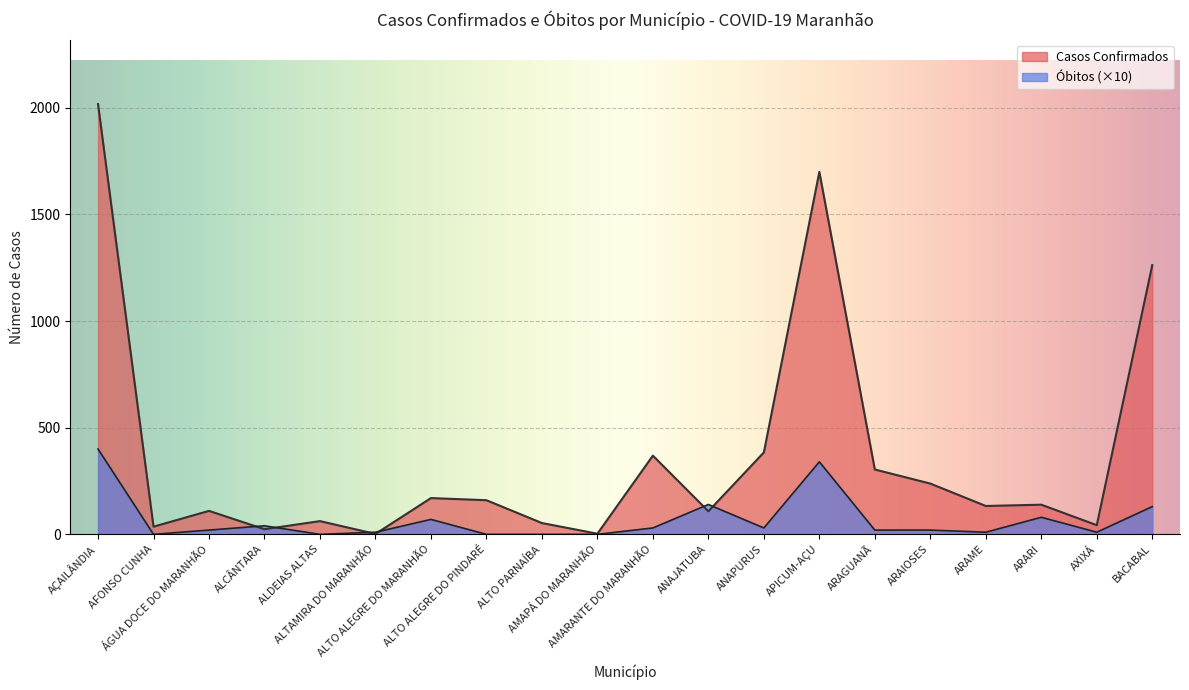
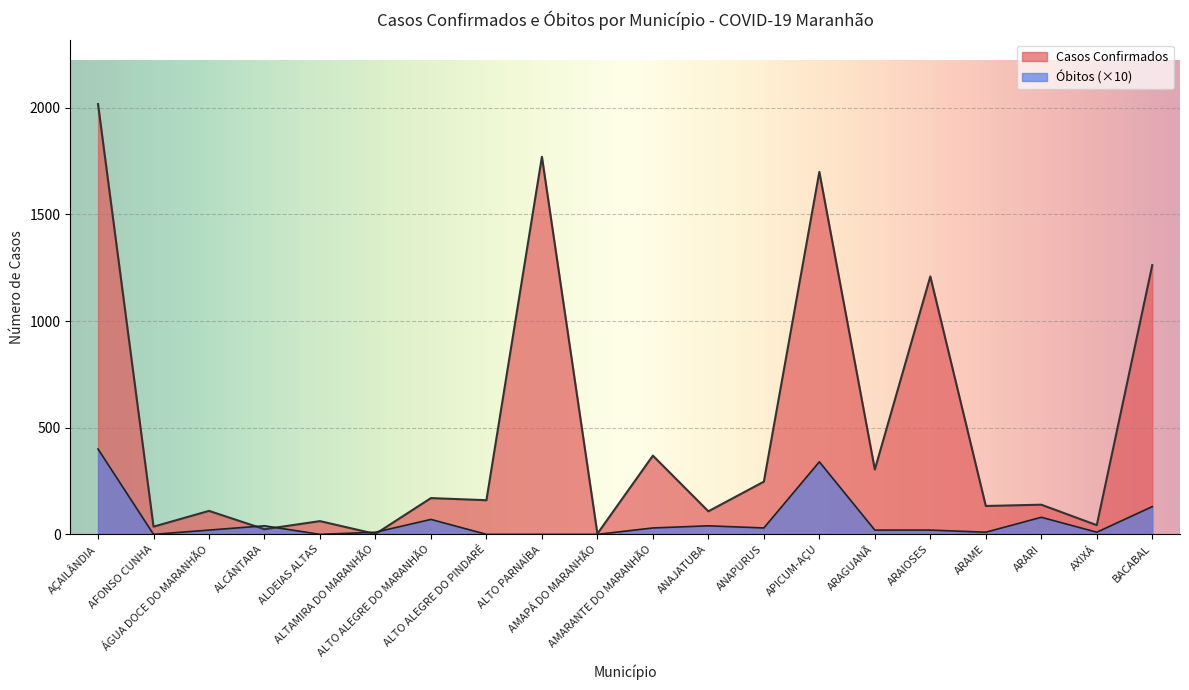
Casos Confirmados, ALTO PARNAÍBA: 50 -> 1770
Óbitos (×10), ANAJATUBA: 140 -> 40
Casos Confirmados, ANAPURUS: 380 -> 250
Casos Confirmados, ARAIOSES: 240 -> 1210
